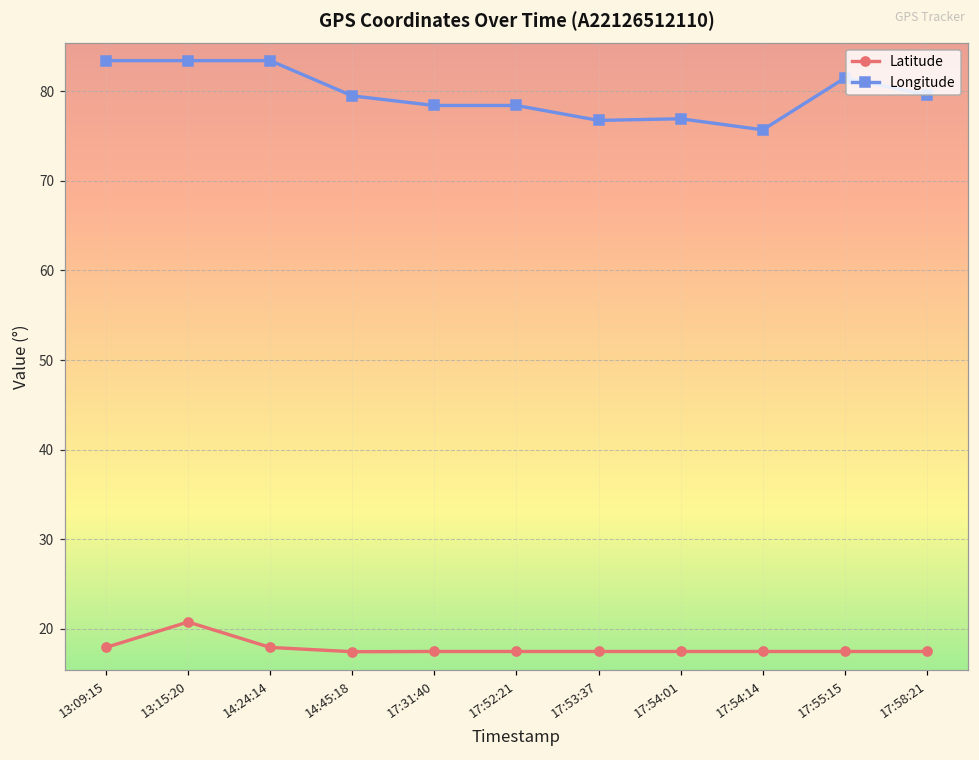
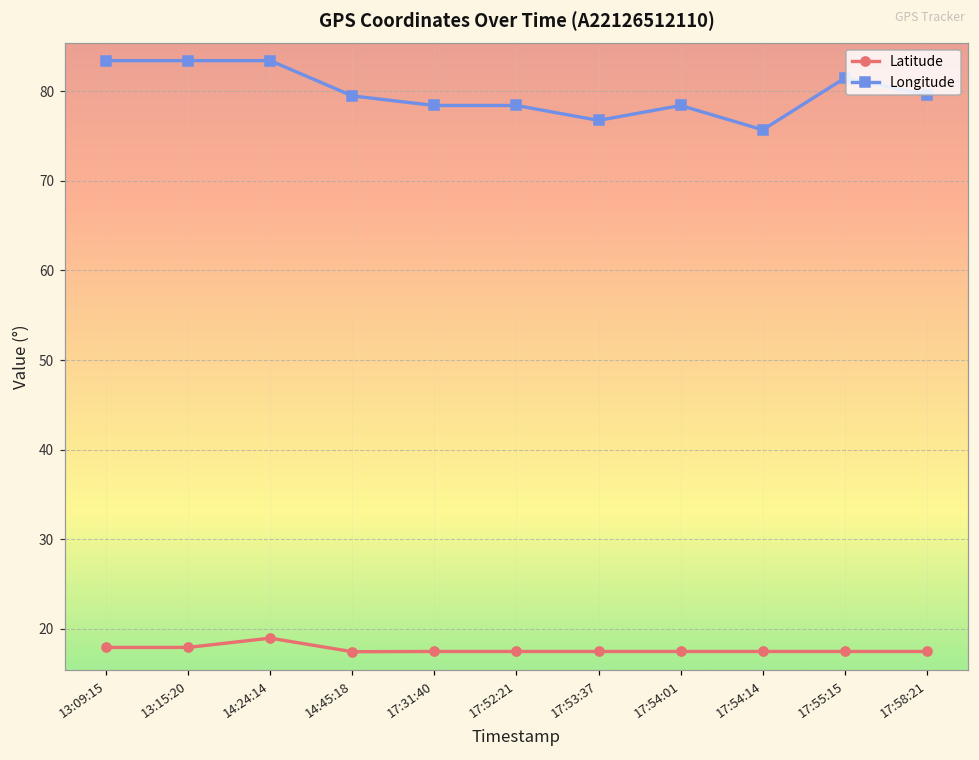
Latitude, 13:15:20: 21 -> 18
Latitude, 14:24:14: 18 -> 19
Longitude, 17:54:01: 77 -> 78
